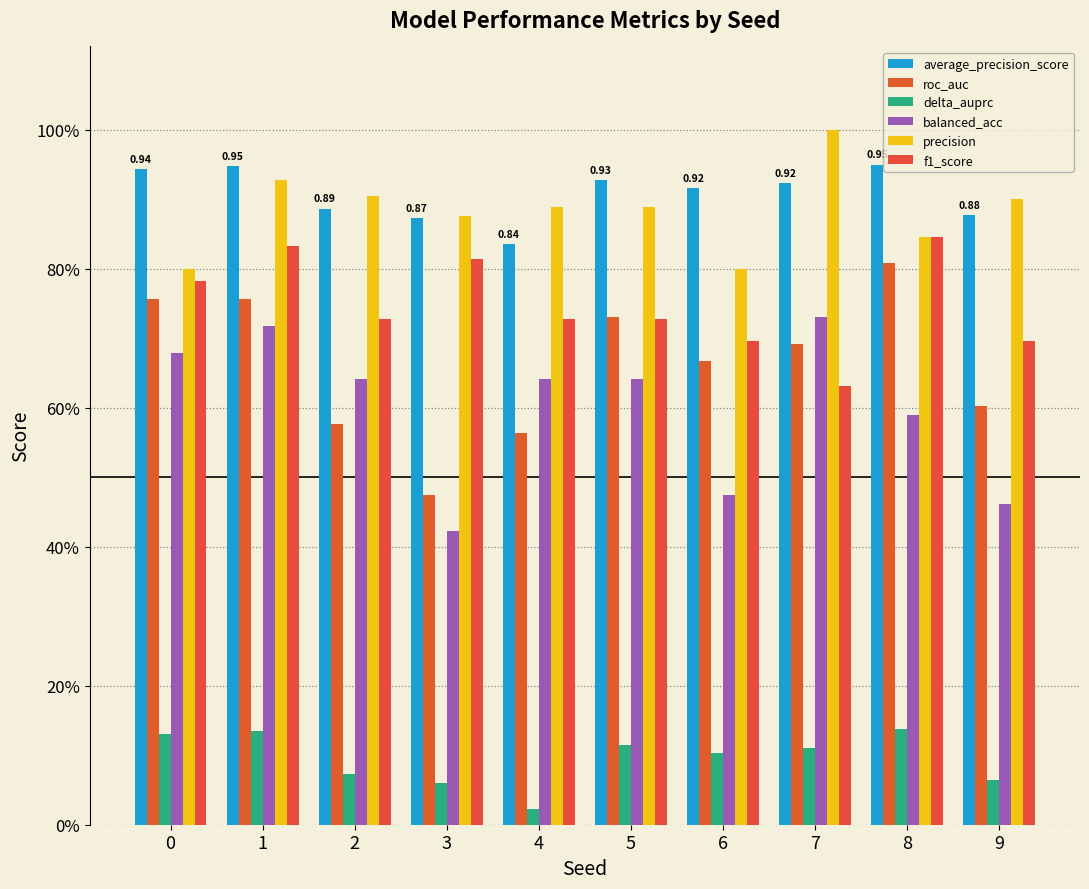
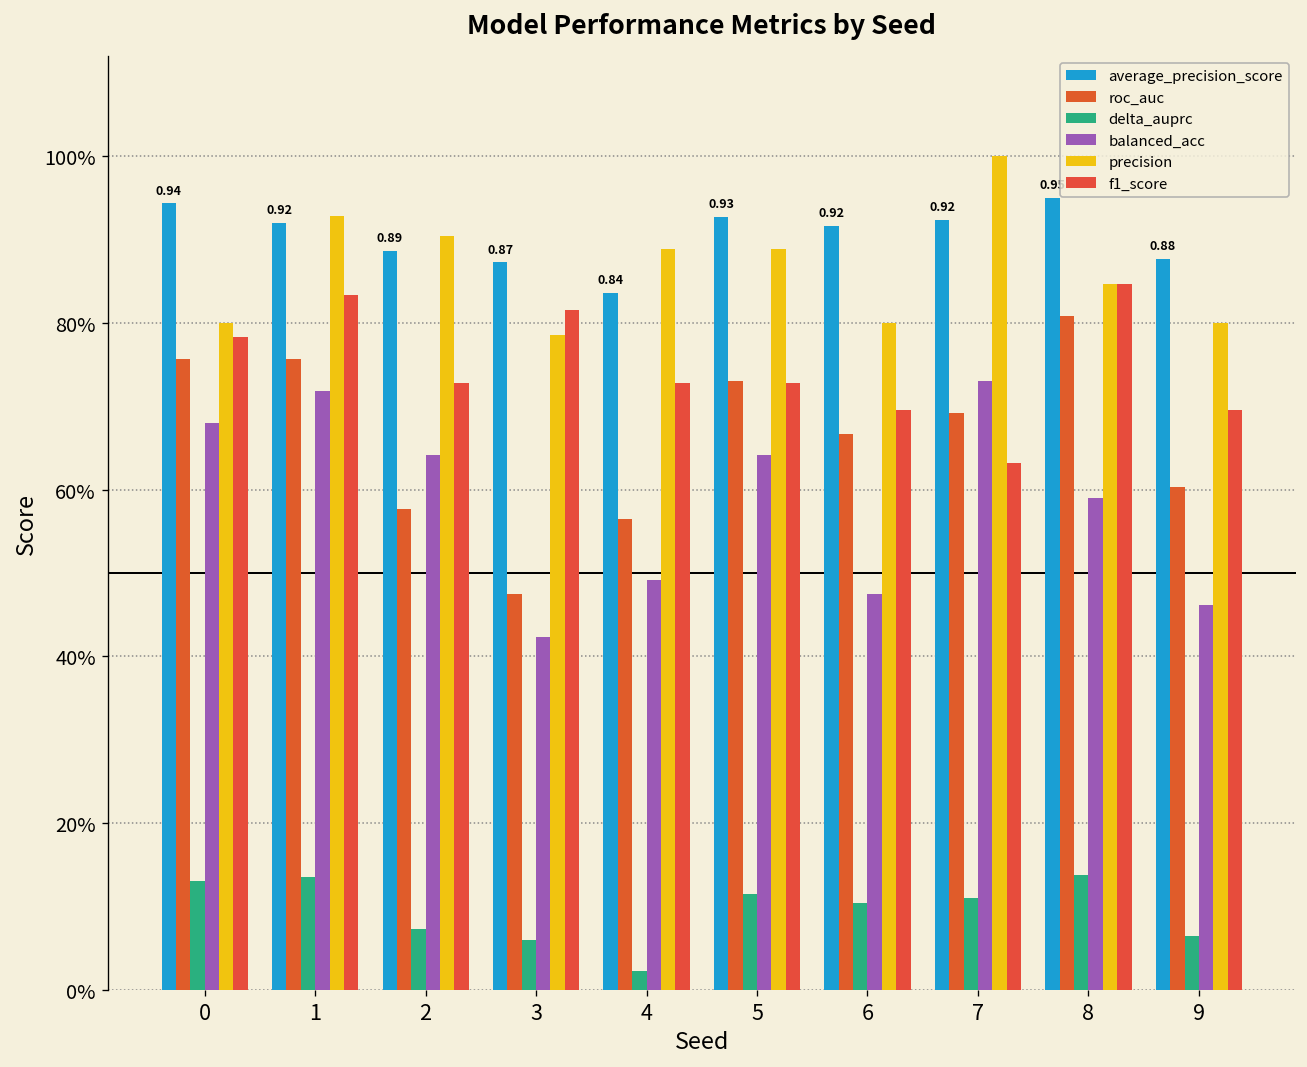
average_precision_score, 1: 0.95 -> 0.92
precision, 3: 88% -> 79%
balanced_acc, 4: 64% -> 49%
precision, 9: 90% -> 80%
